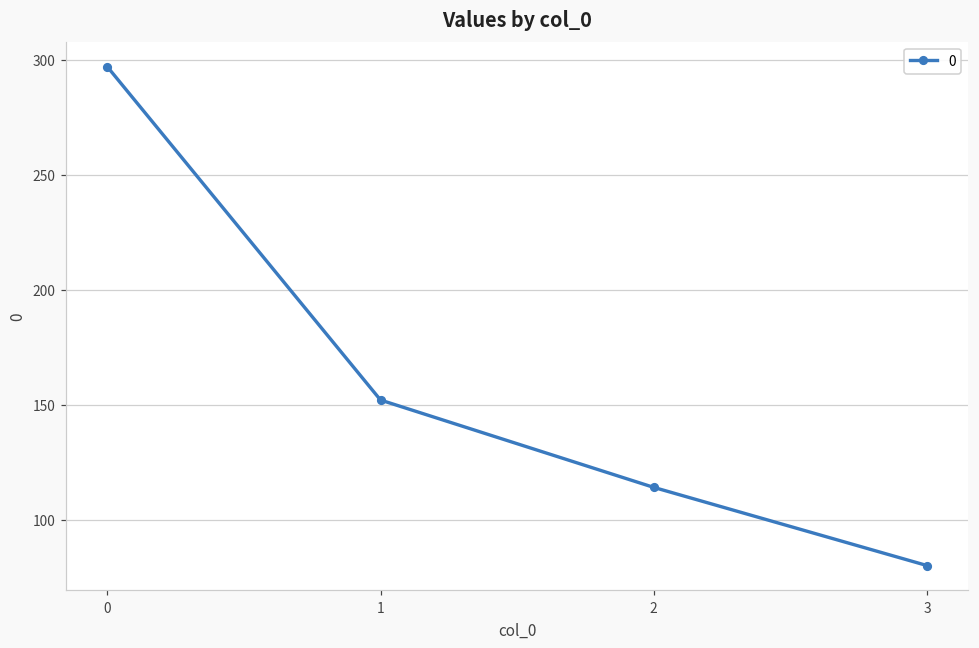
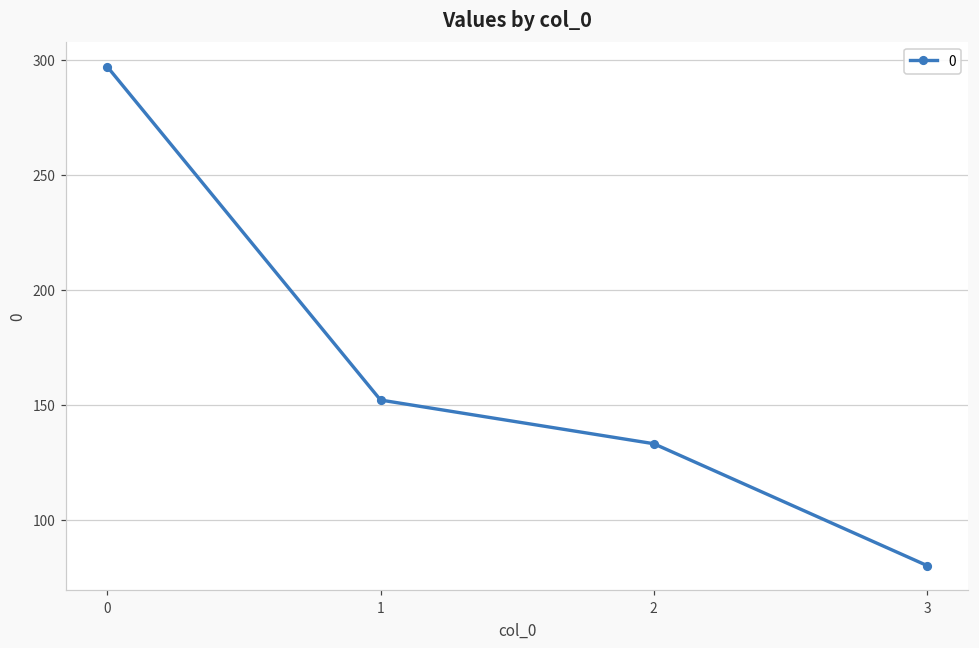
2: 114 -> 133
